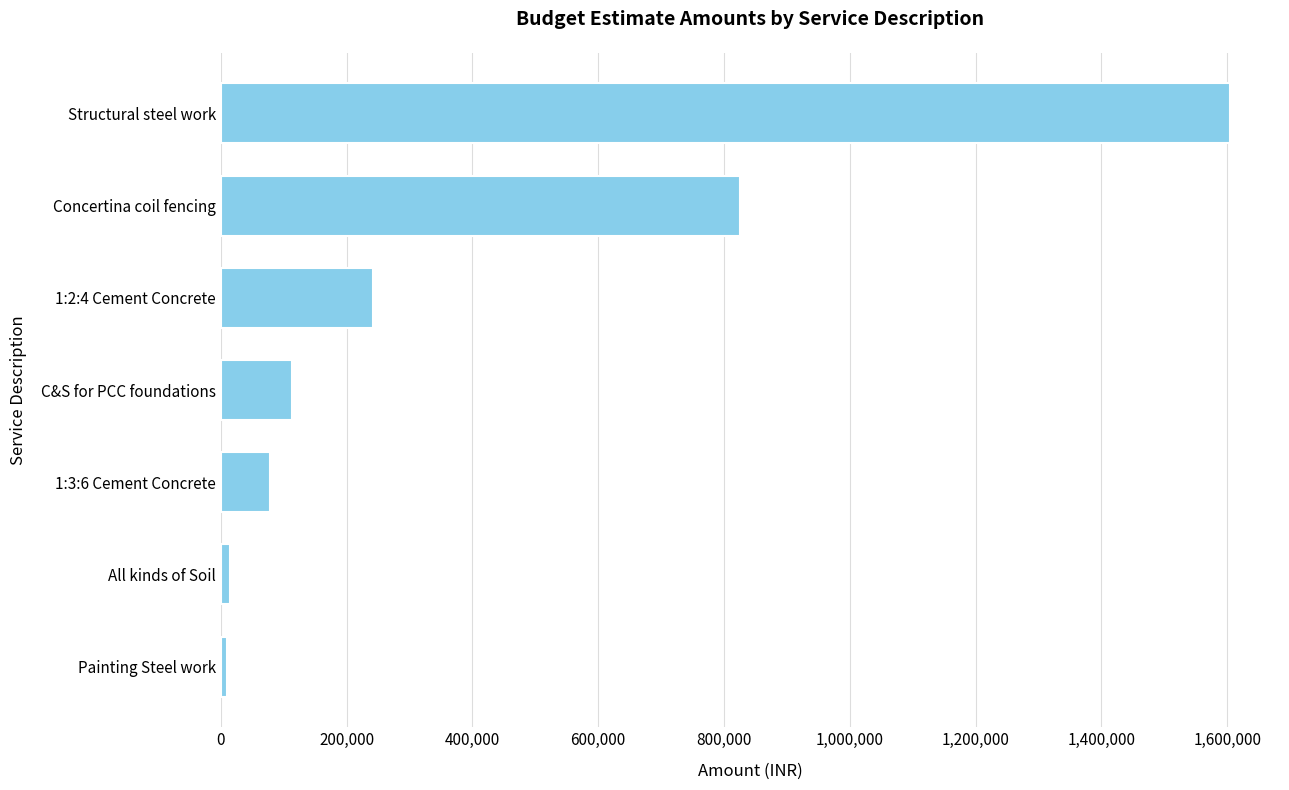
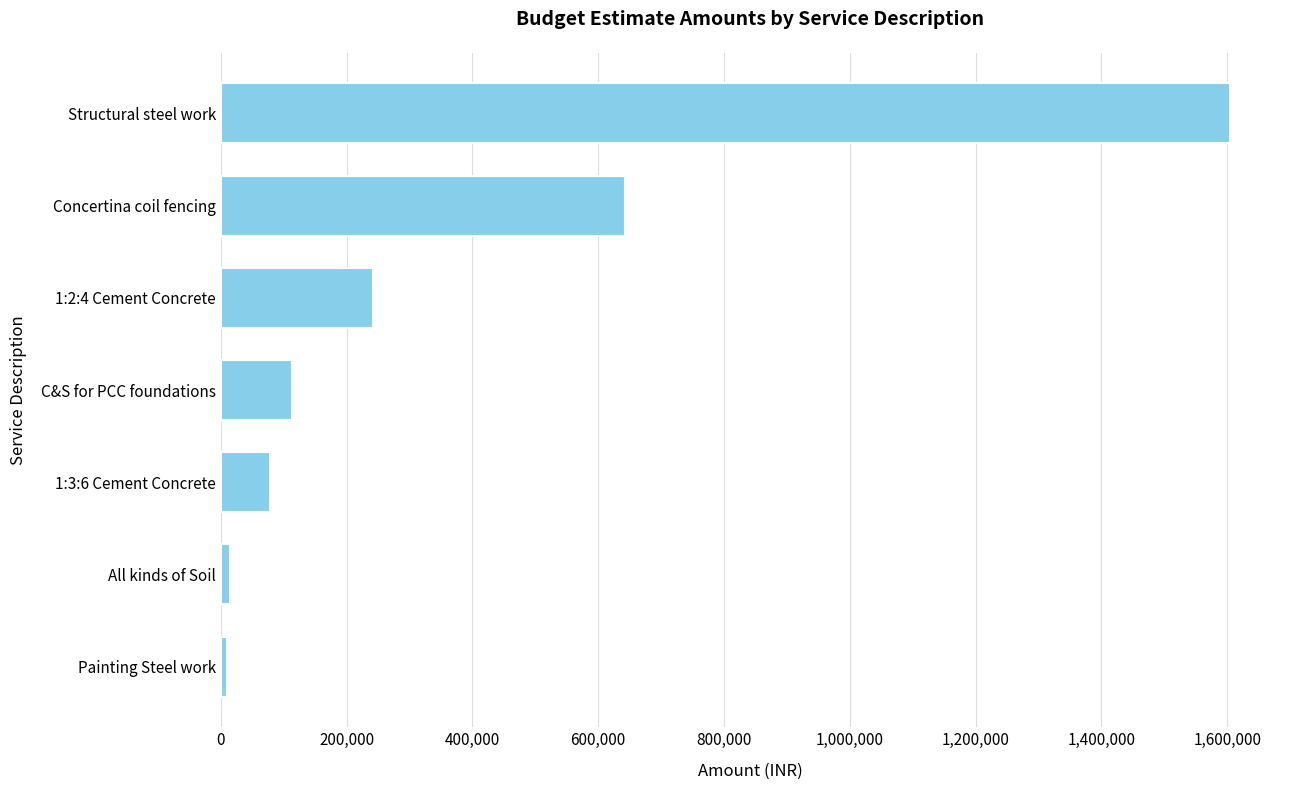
Concertina coil fencing: 830,000 -> 640,000
